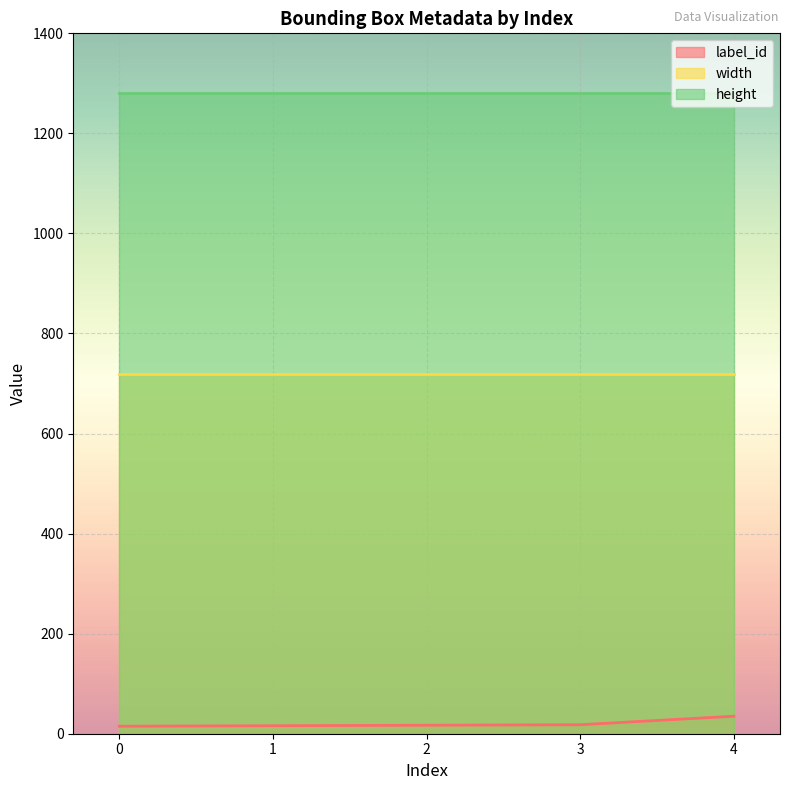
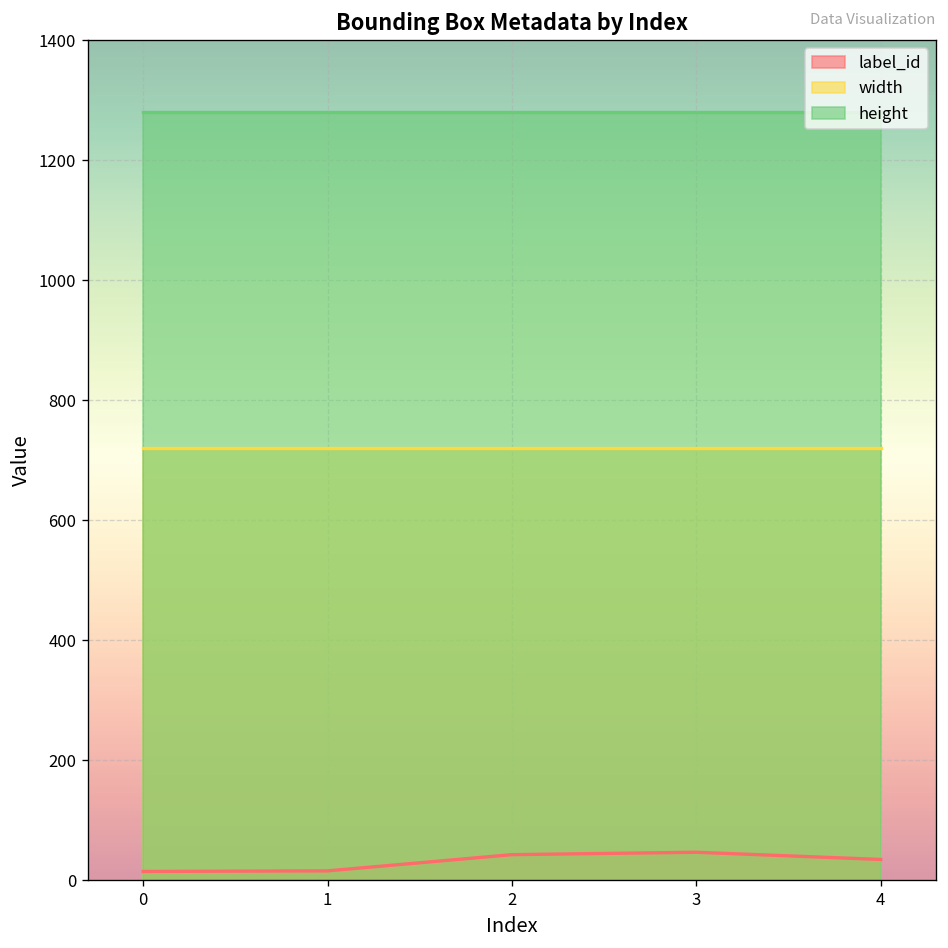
label_id, 2: 20 -> 40
label_id, 3: 20 -> 50
